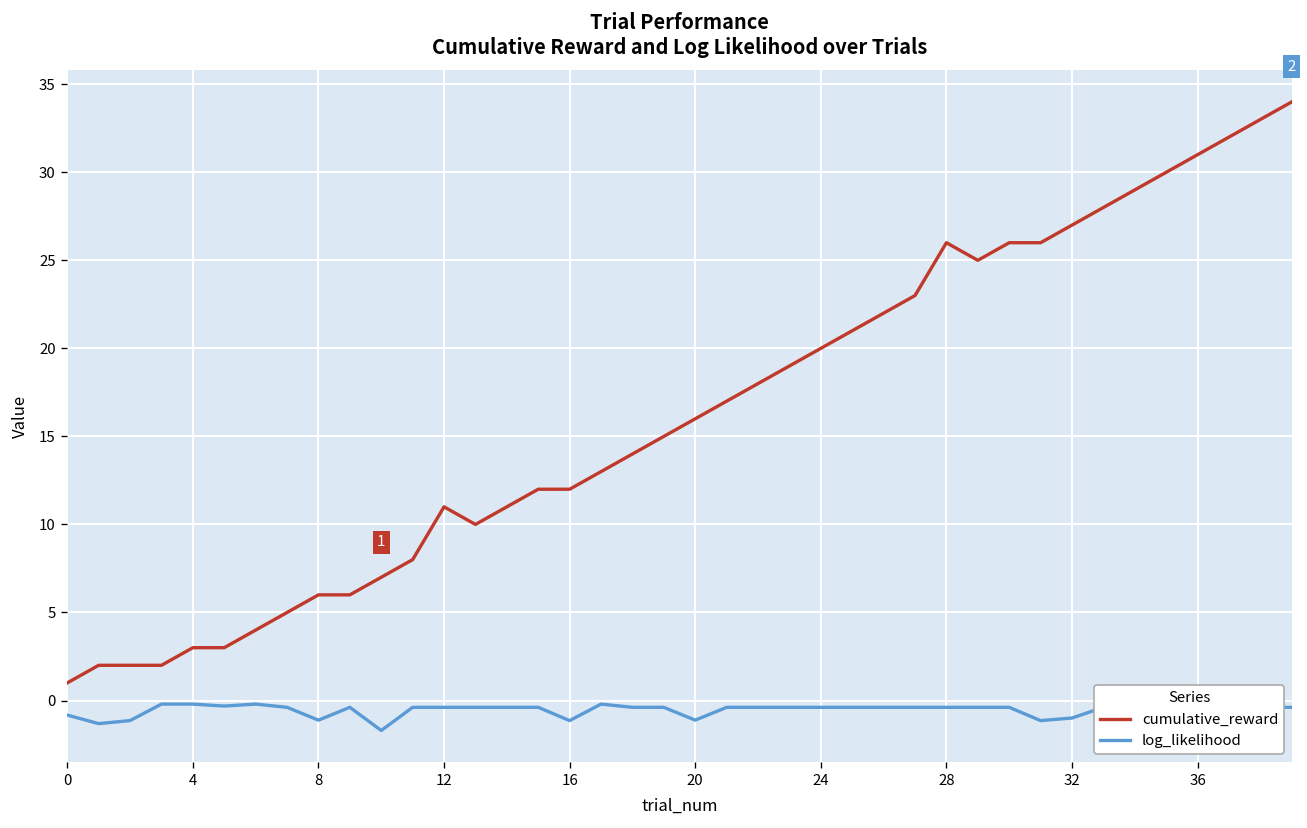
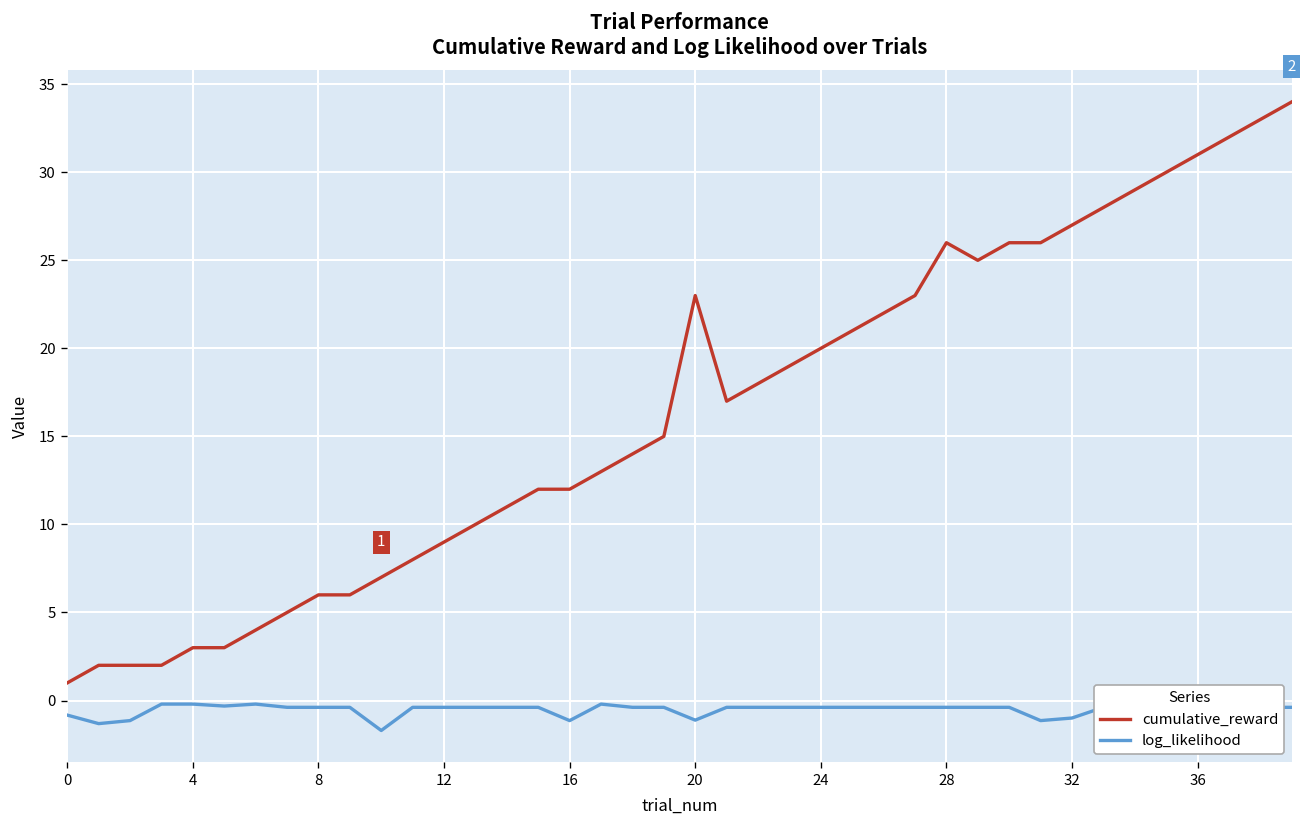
log_likelihood, 8: -1.1 -> -0.4
cumulative_reward, 12: 11 -> 9
cumulative_reward, 20: 16 -> 23
